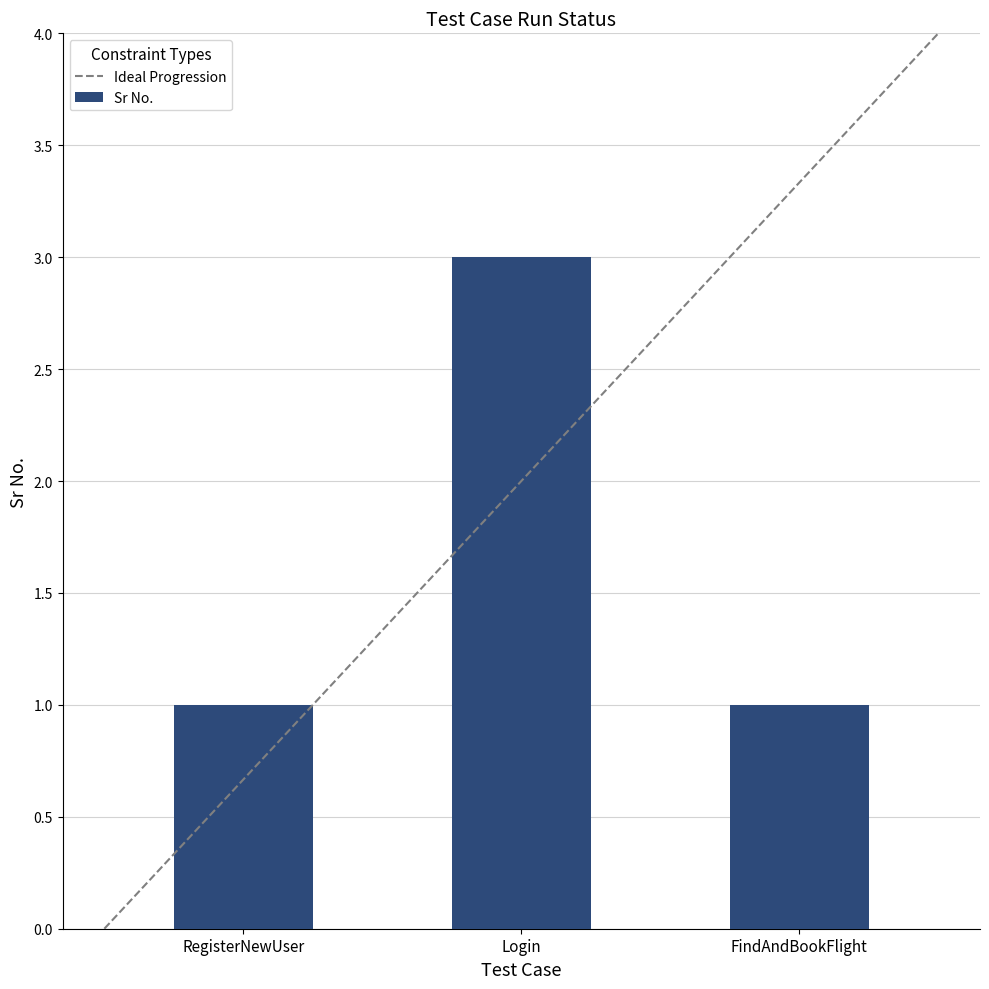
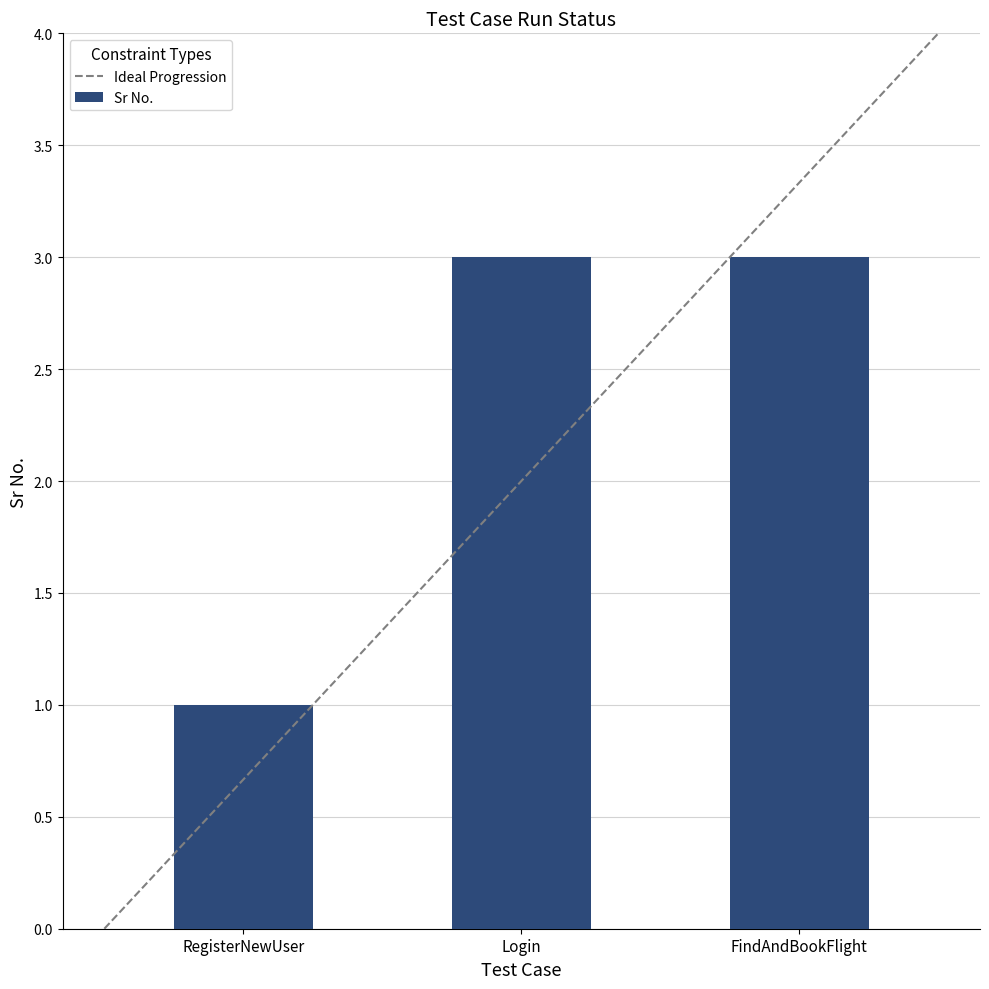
Sr No., FindAndBookFlight: 1 -> 3
